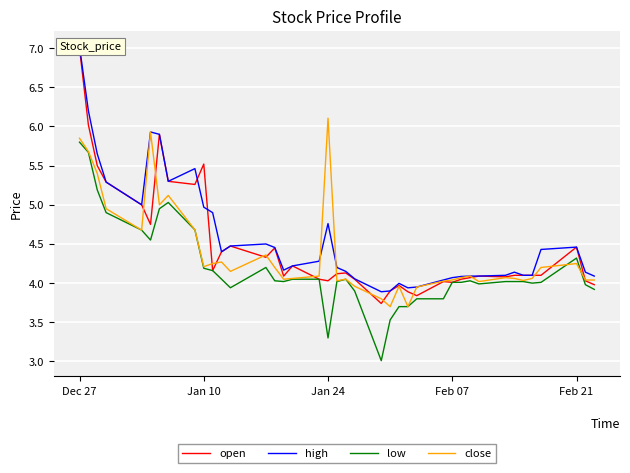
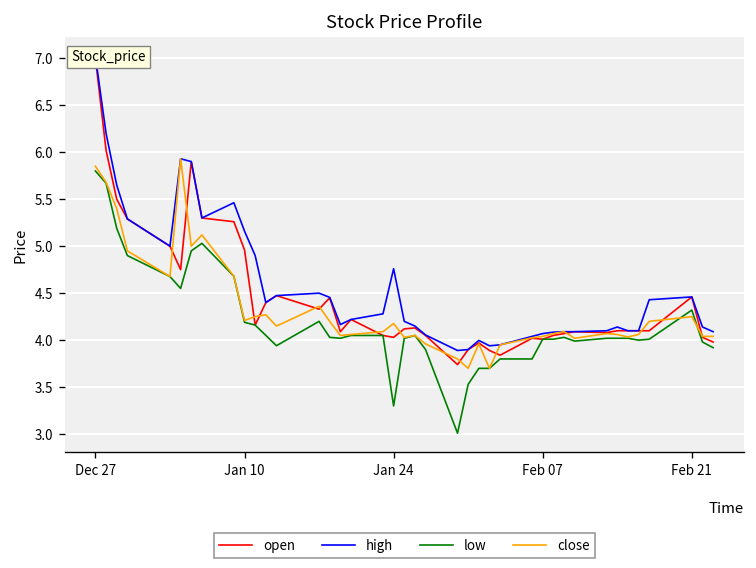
open, Jan 10: 5.5 -> 5.0
high, Jan 10: 5.0 -> 5.2
close, Jan 24: 6.1 -> 4.2
